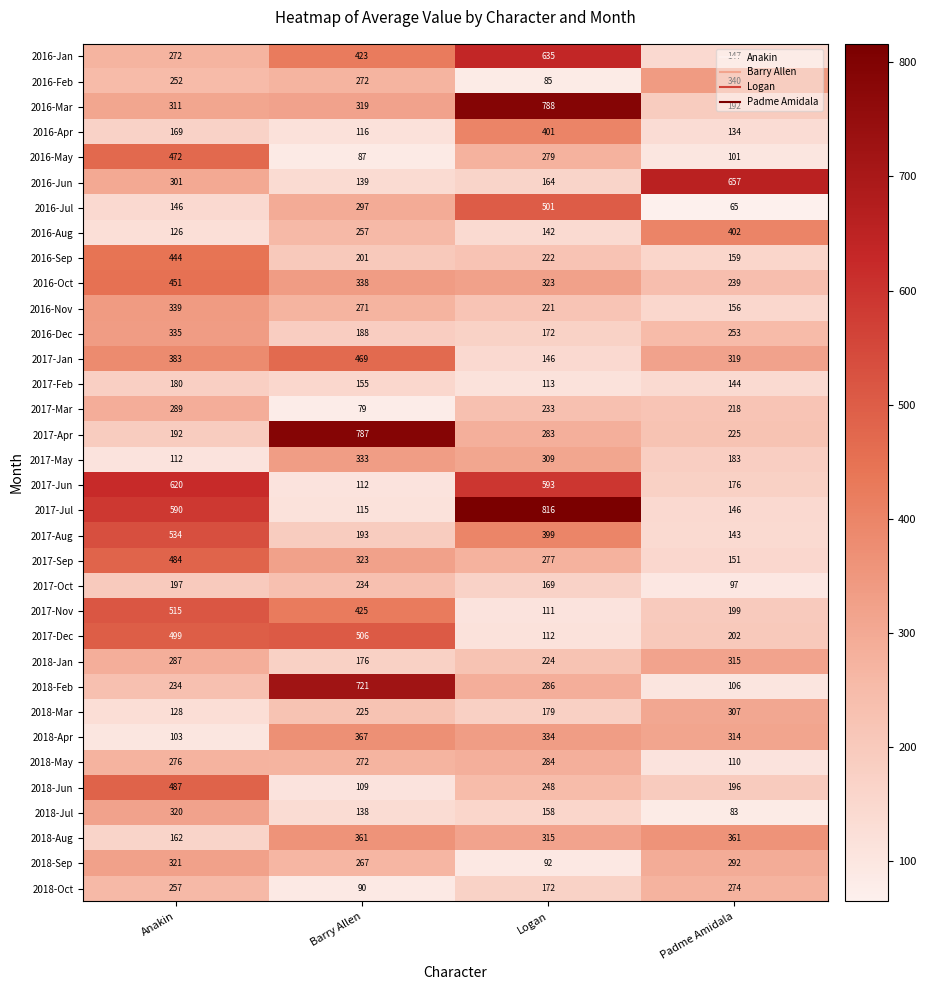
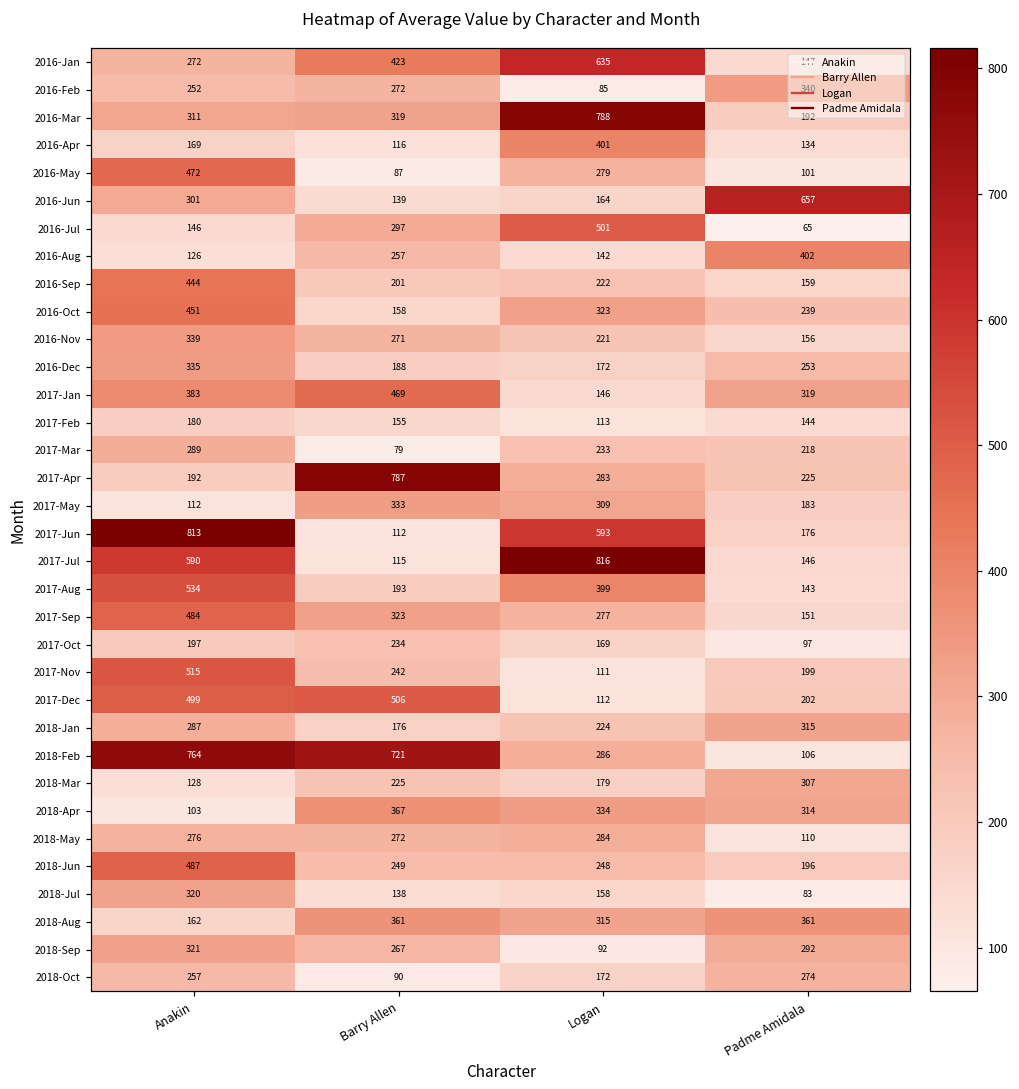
2016-Oct, Barry Allen: 338 -> 158
2017-Jun, Anakin: 620 -> 813
2017-Nov, Barry Allen: 425 -> 242
2018-Feb, Anakin: 234 -> 764
2018-Jun, Barry Allen: 109 -> 249
